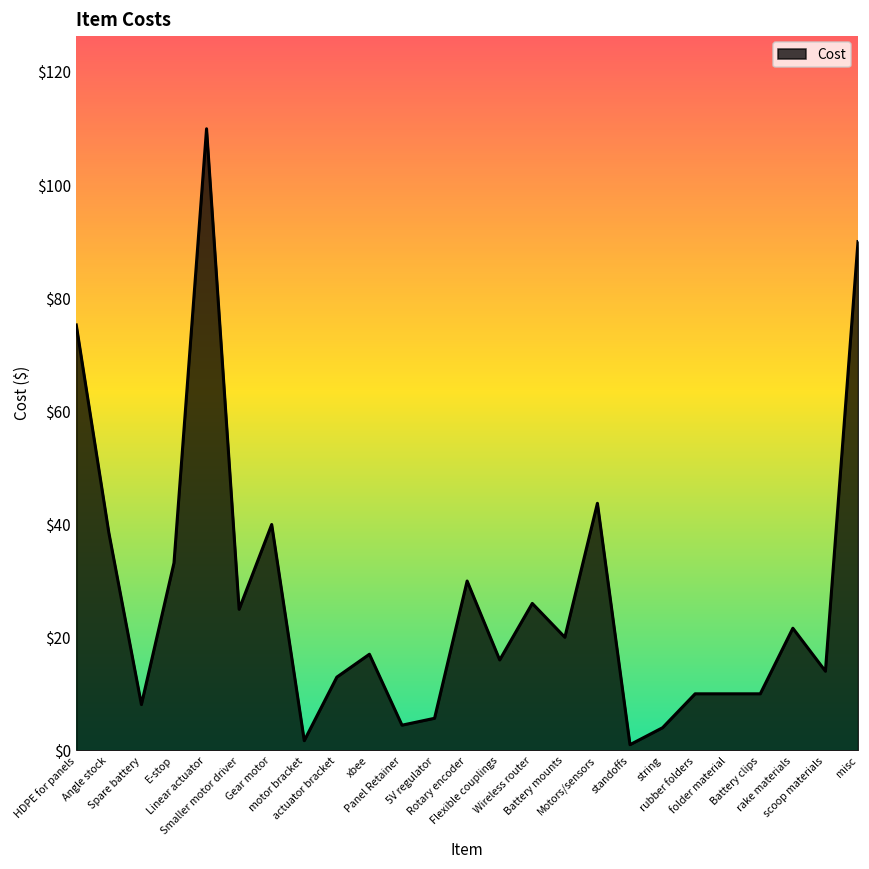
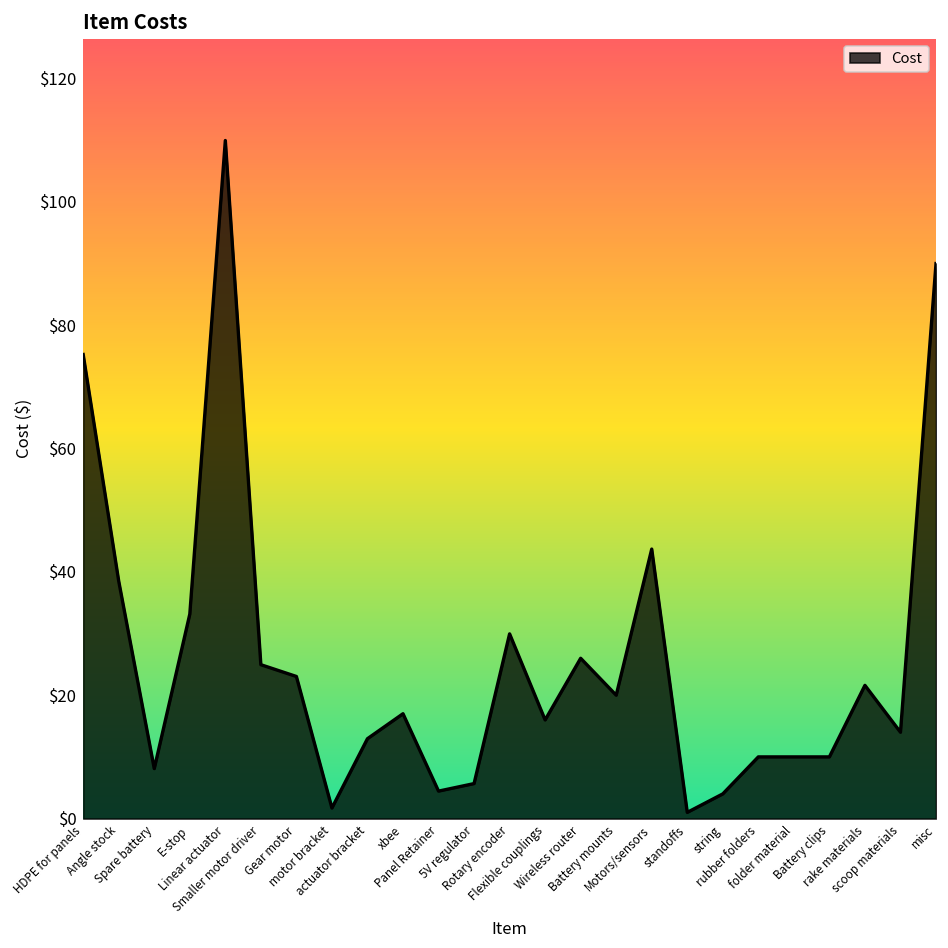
Gear motor: $40 -> $23
